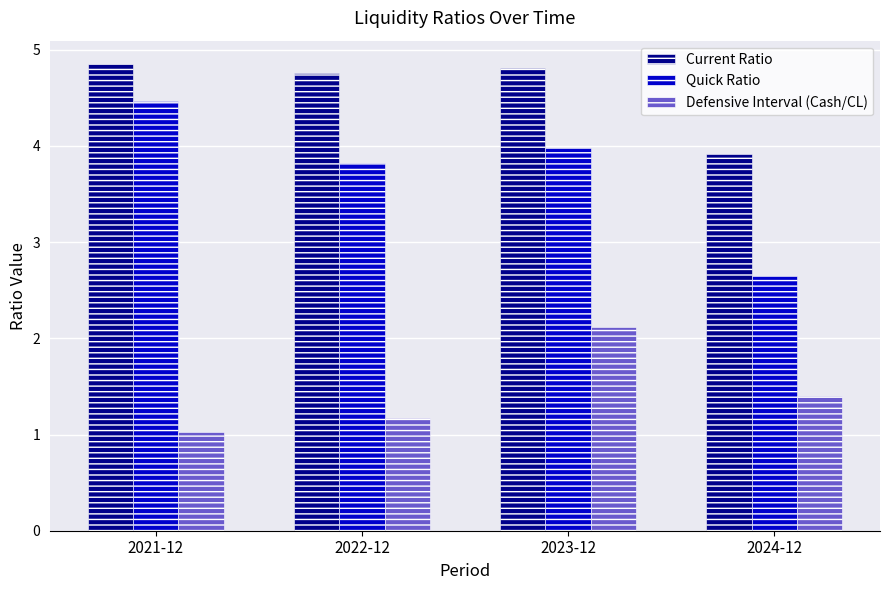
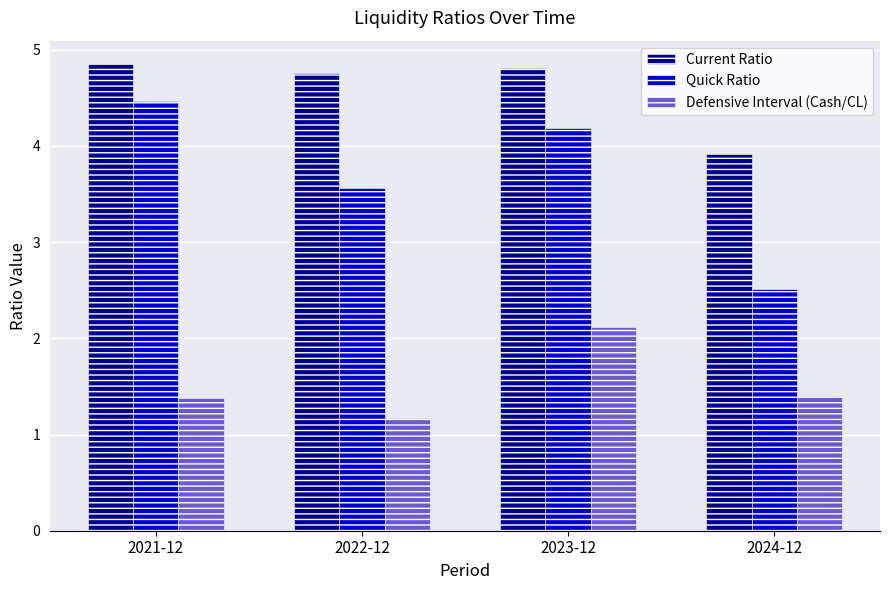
Defensive Interval (Cash/CL), 2021-12: 1.0 -> 1.4
Quick Ratio, 2022-12: 3.8 -> 3.6
Quick Ratio, 2023-12: 4.0 -> 4.2
Quick Ratio, 2024-12: 2.6 -> 2.5
